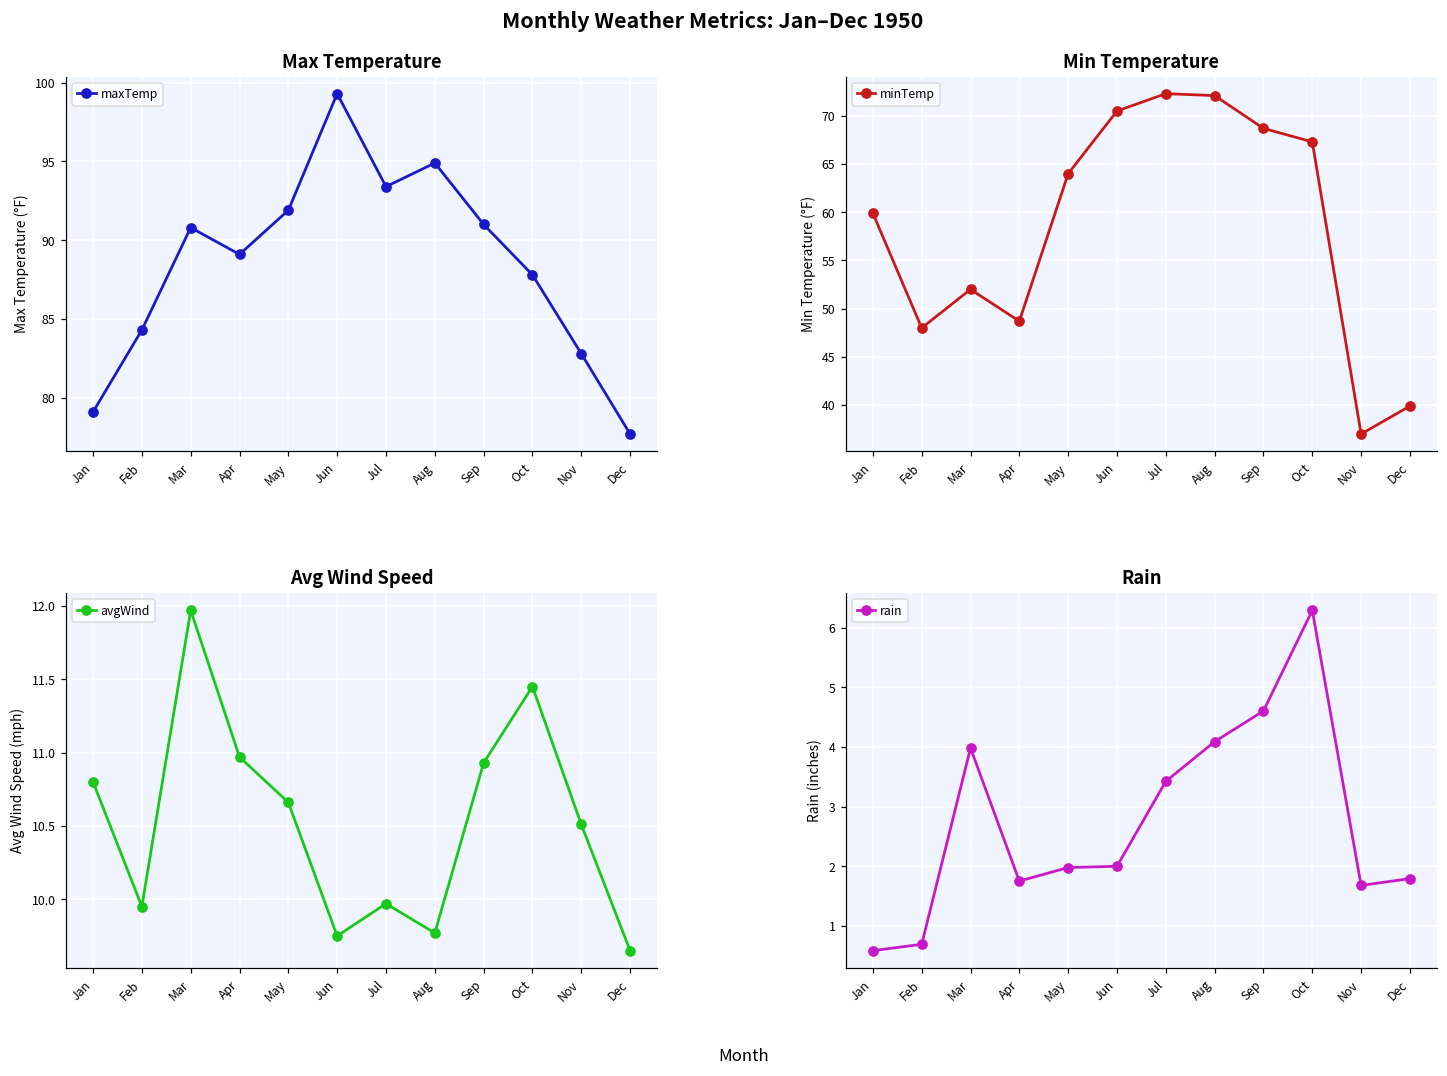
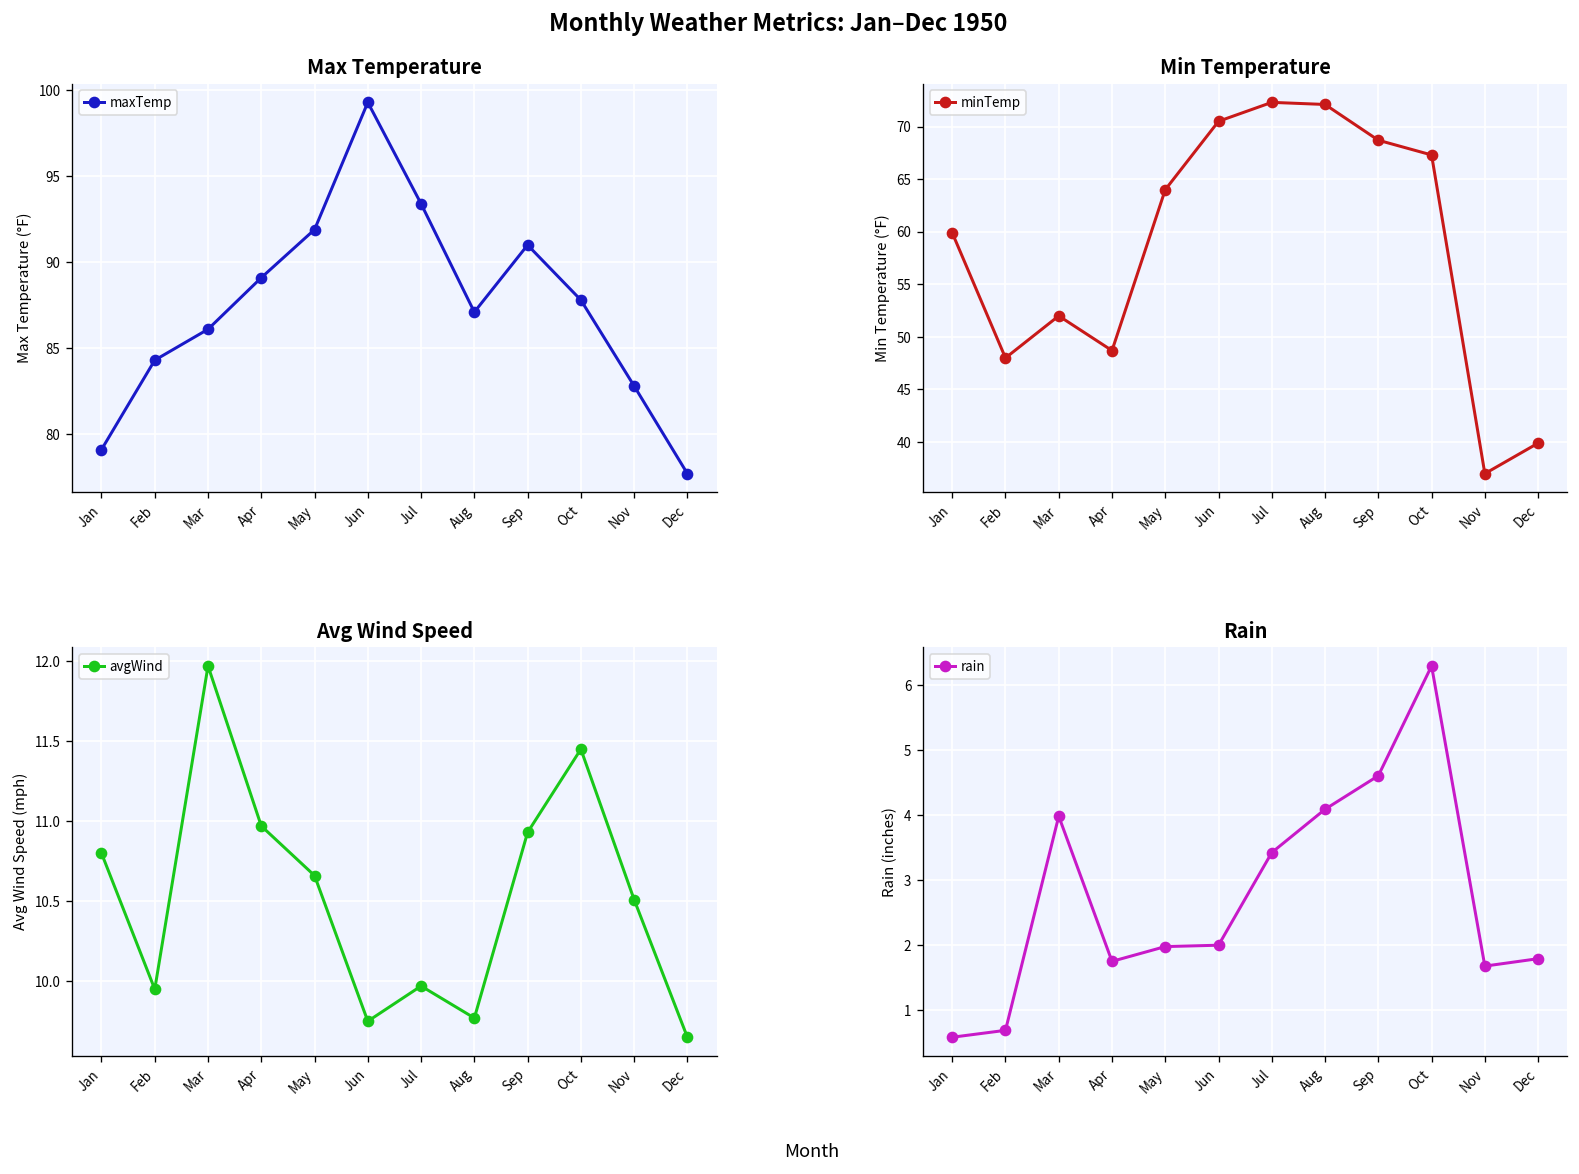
Max Temperature, Mar: 90.8 -> 86.1
Max Temperature, Aug: 94.9 -> 87.1
